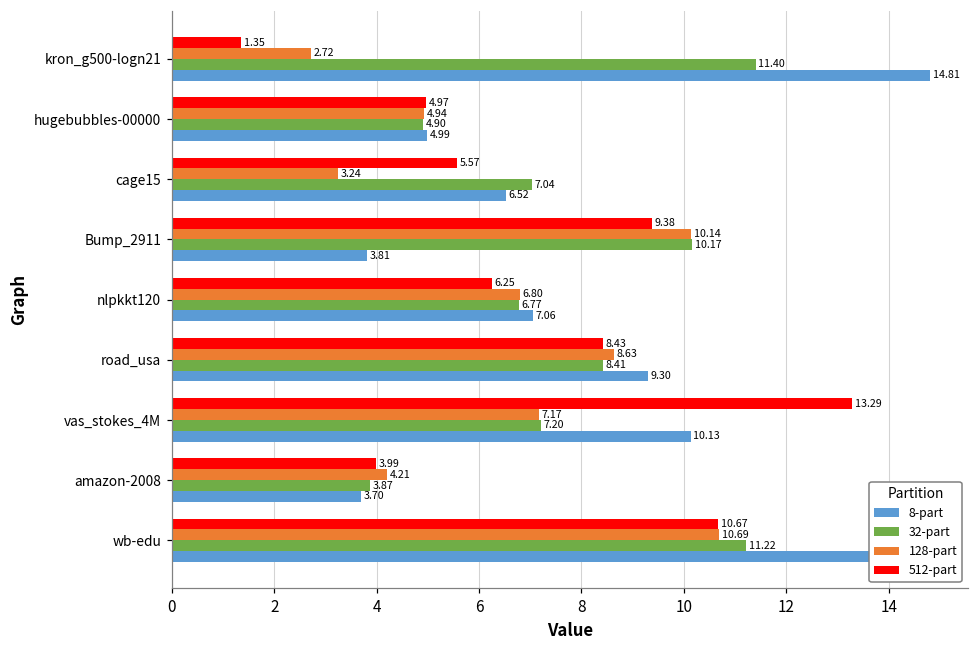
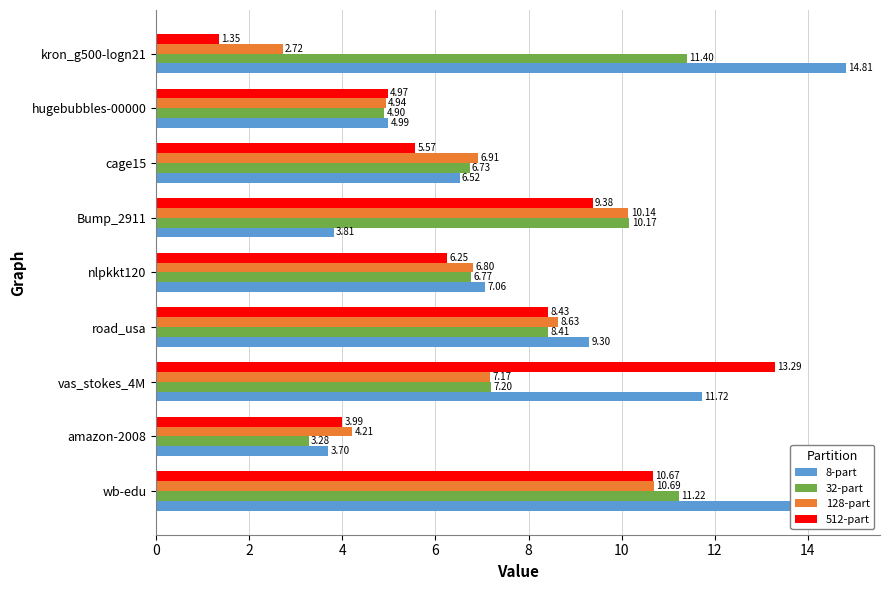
128-part, cage15: 3.24 -> 6.91
32-part, cage15: 7.04 -> 6.73
8-part, vas_stokes_4M: 10.13 -> 11.72
32-part, amazon-2008: 3.87 -> 3.28
